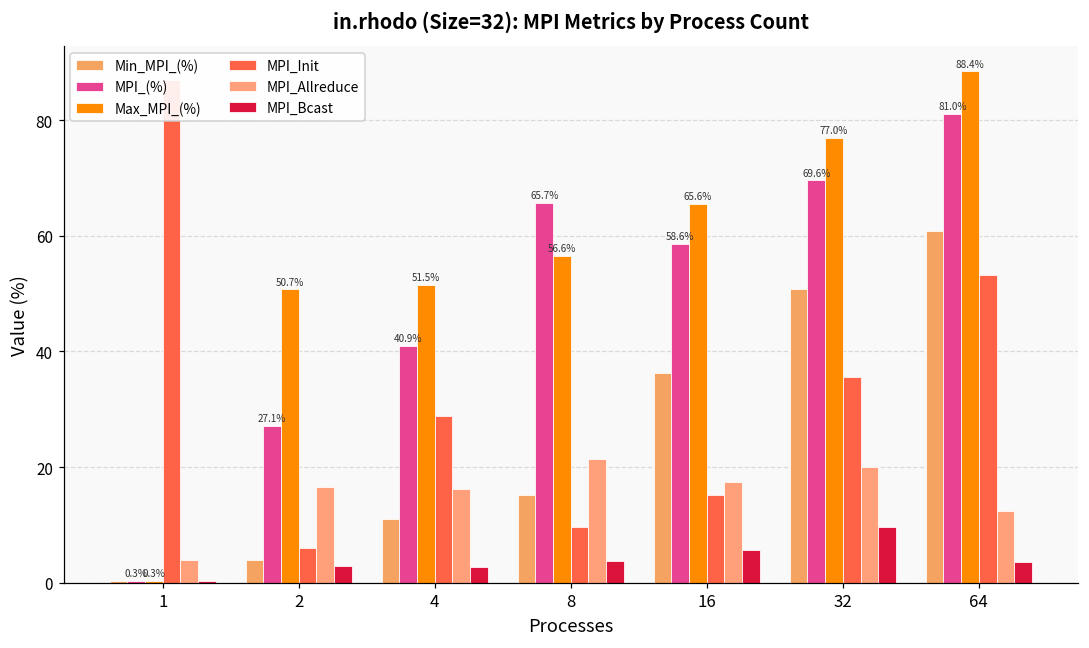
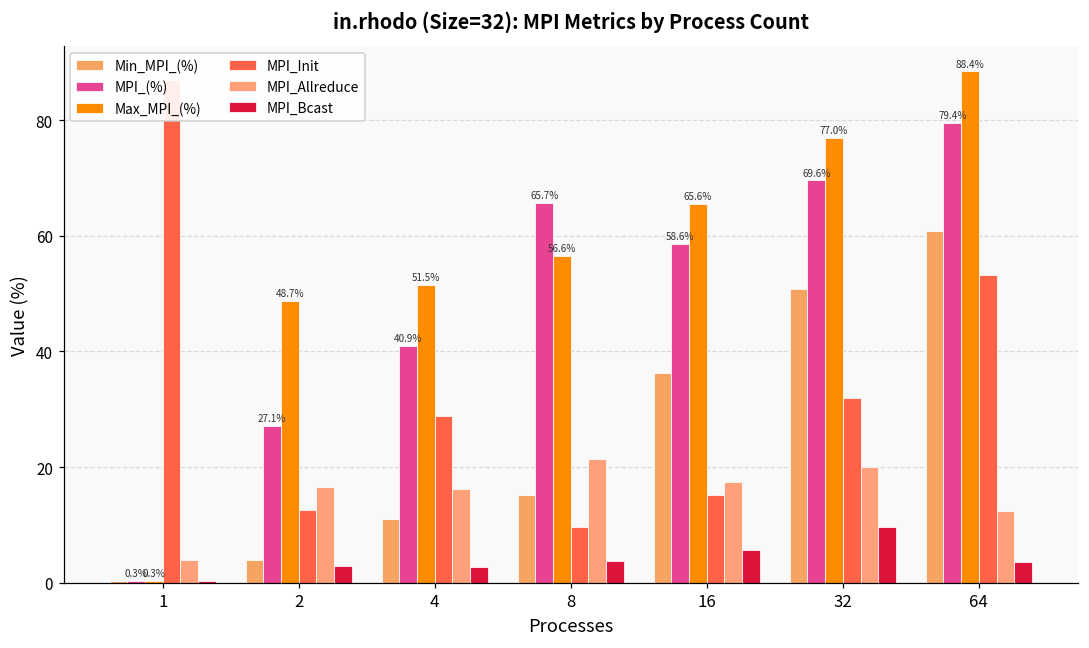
Max_MPI_(%), 2: 50.7% -> 48.7%
MPI_Init, 2: 6 -> 13
MPI_Init, 32: 36 -> 32
MPI_(%), 64: 81.0% -> 79.4%
